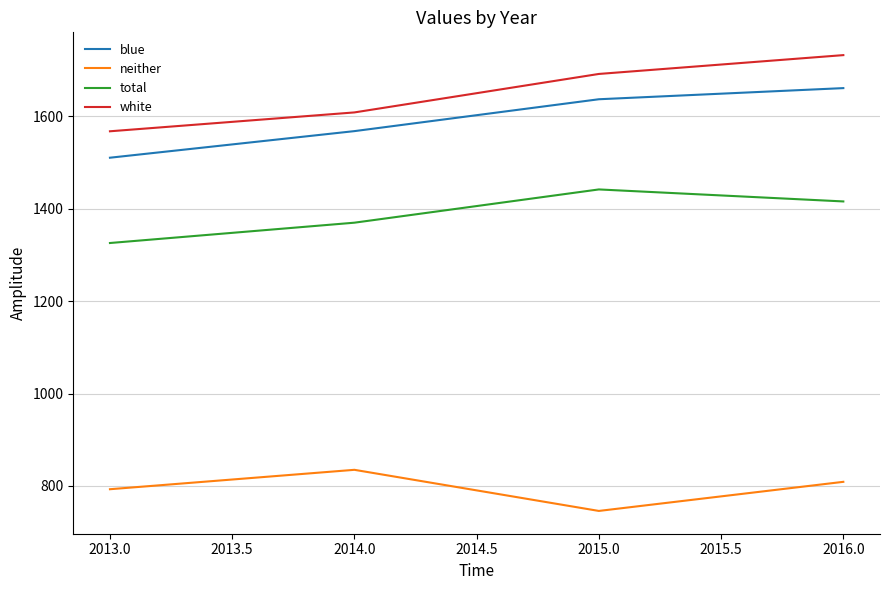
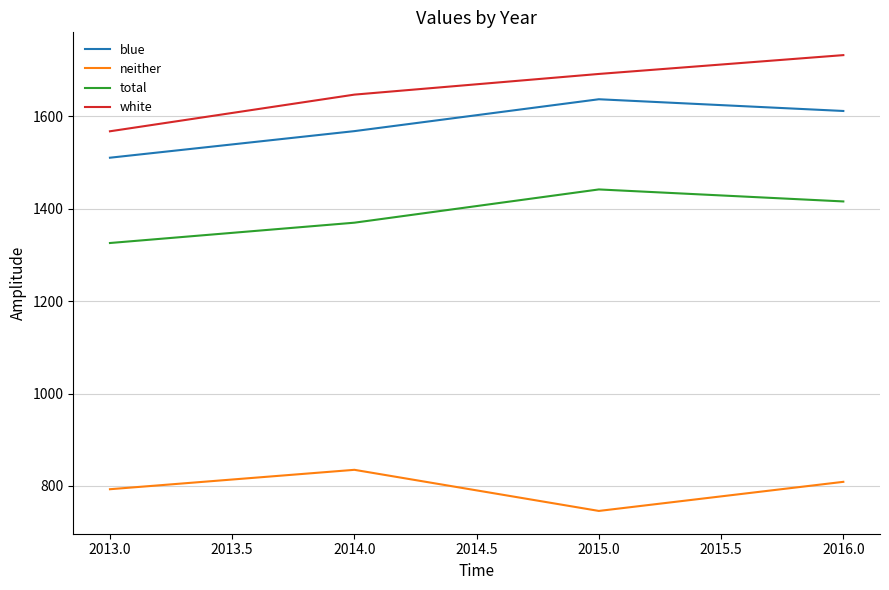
white, 2014.0: 1610 -> 1650
blue, 2016.0: 1660 -> 1610
